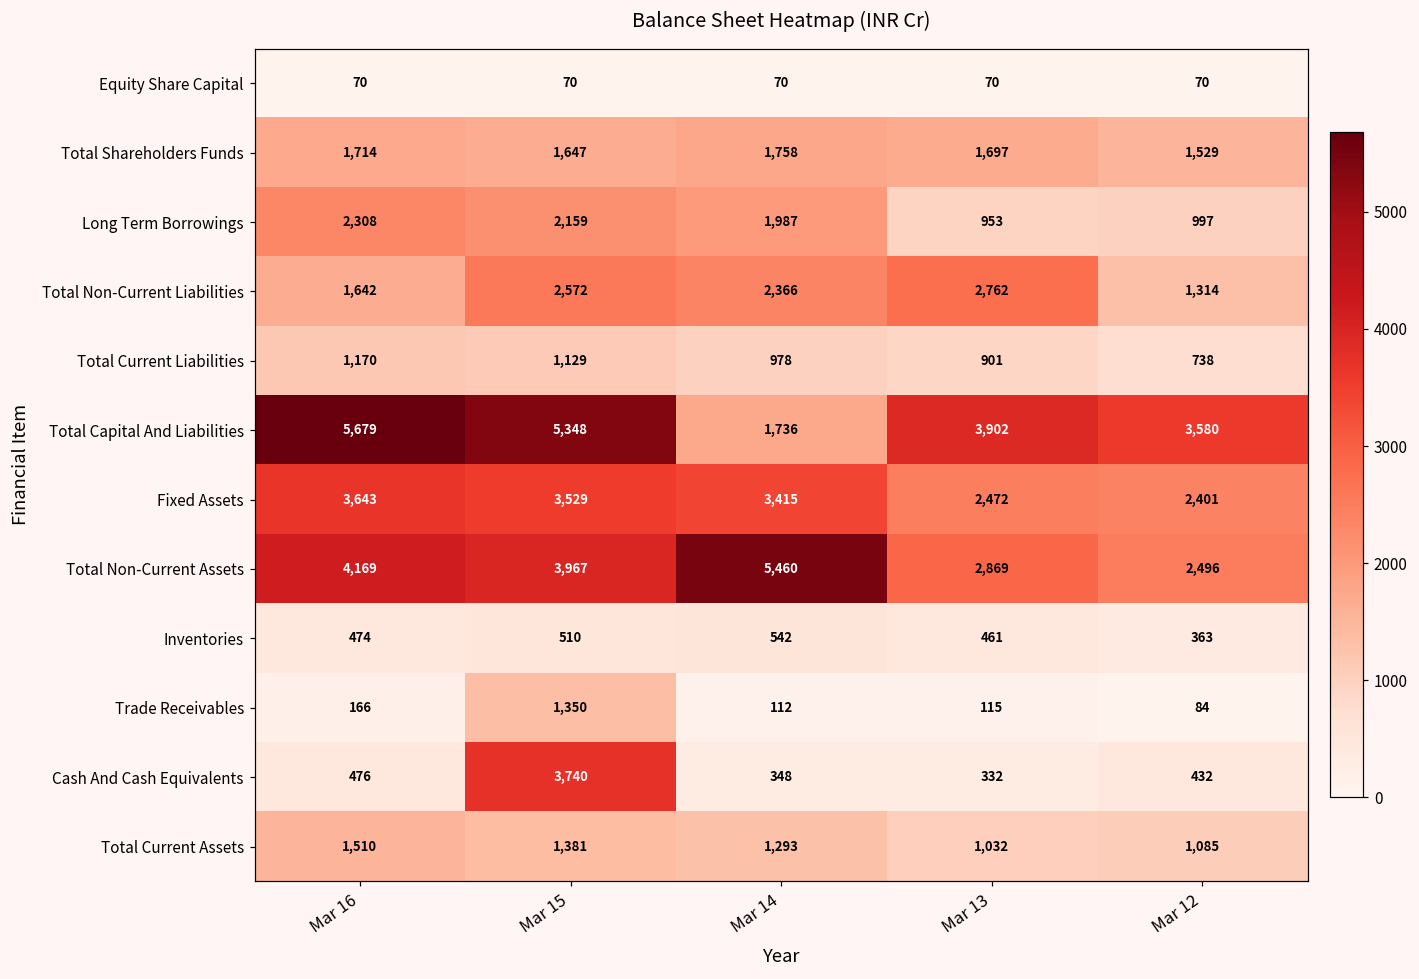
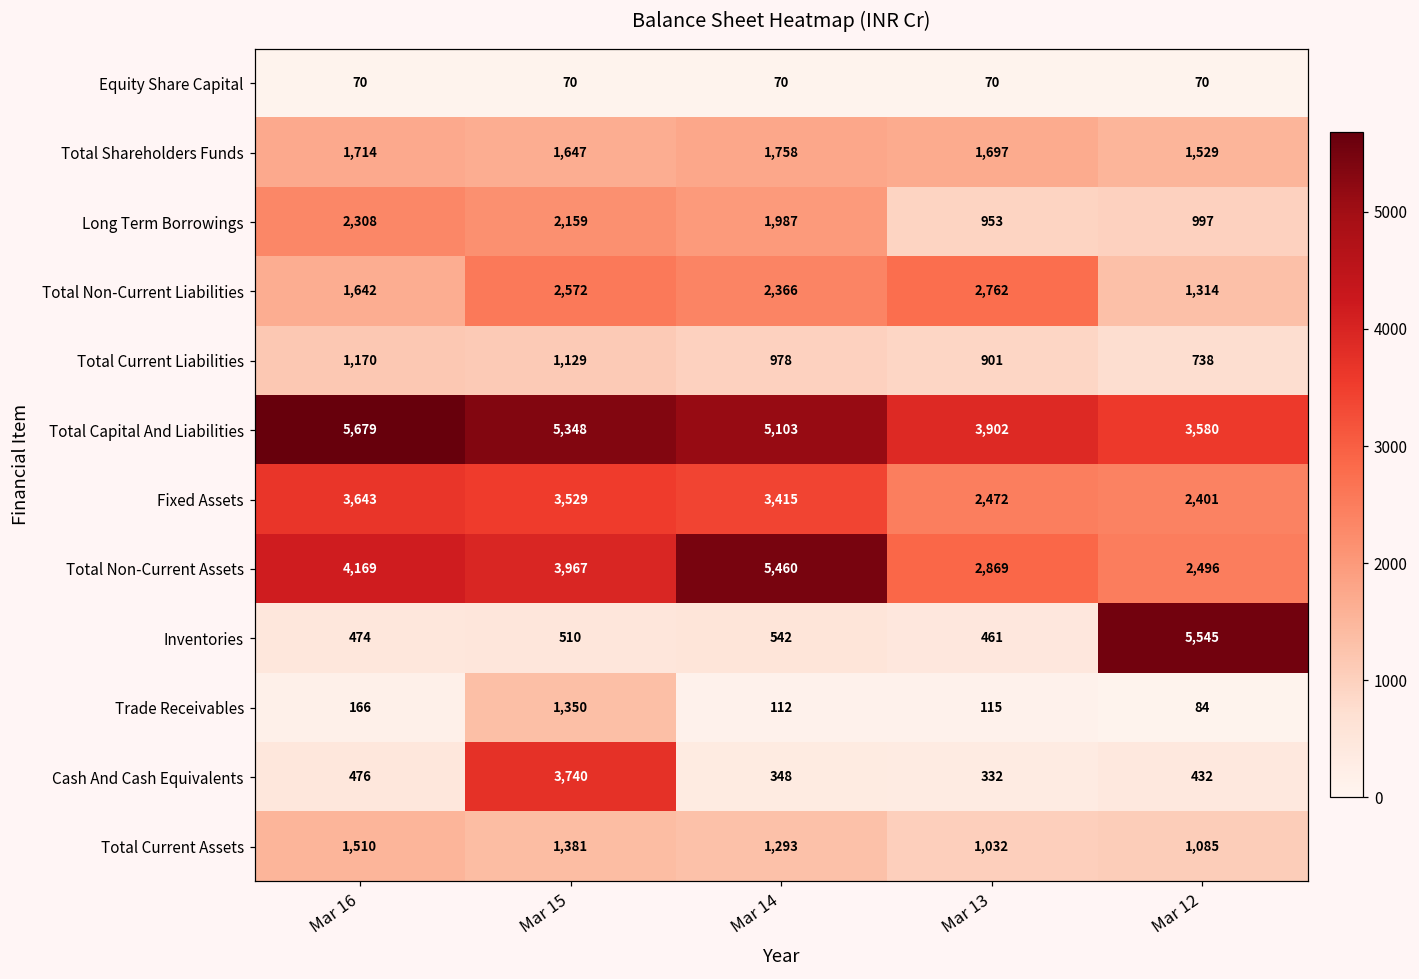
Total Capital And Liabilities, Mar 14: 1,736 -> 5,103
Inventories, Mar 12: 363 -> 5,545
